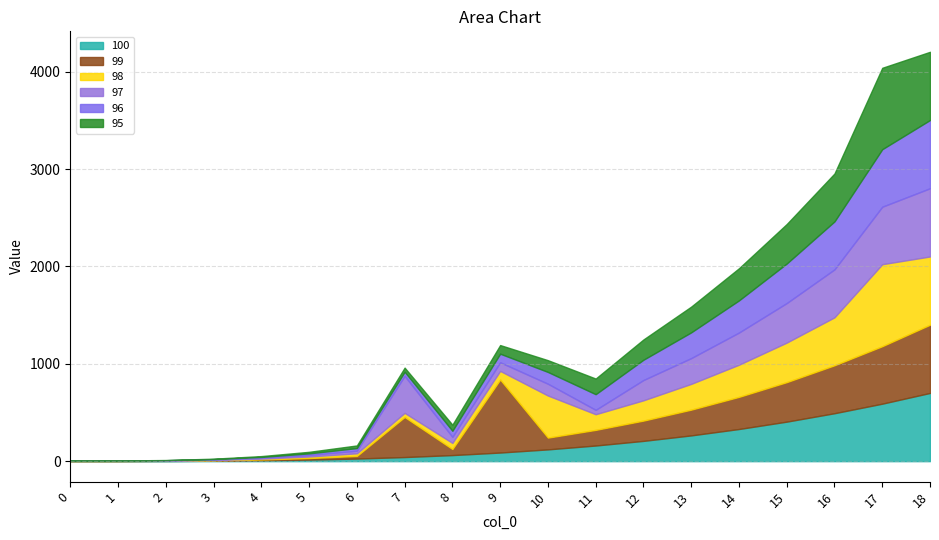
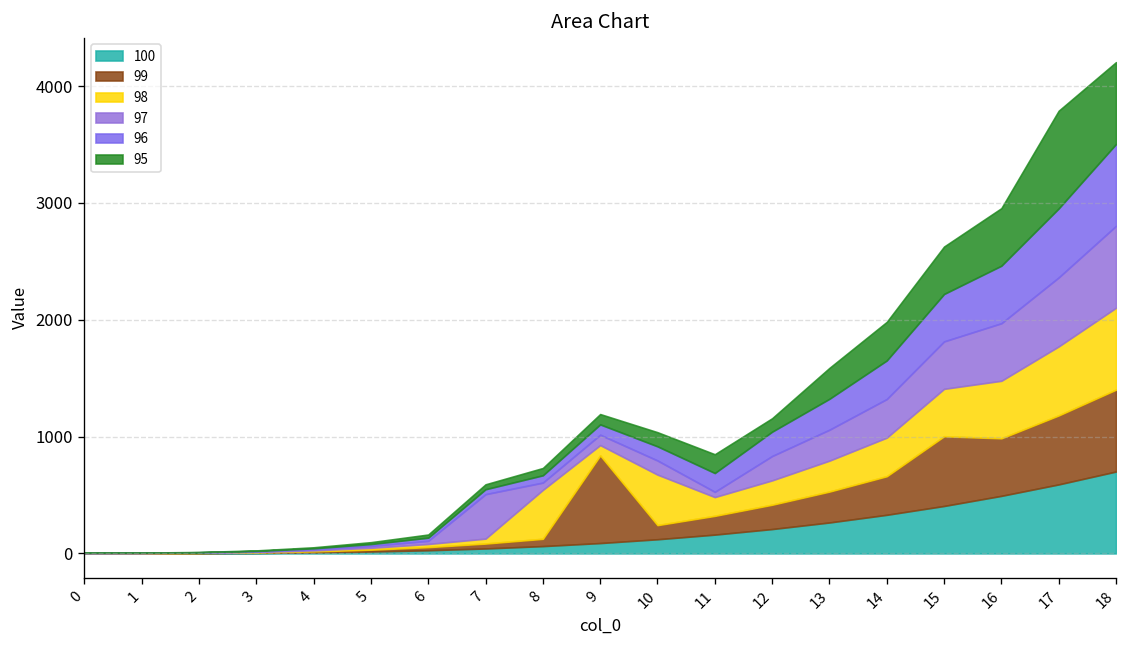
99, 7: 400 -> 0
98, 8: 100 -> 400
95, 12: 200 -> 100
99, 15: 400 -> 600
98, 17: 800 -> 600
